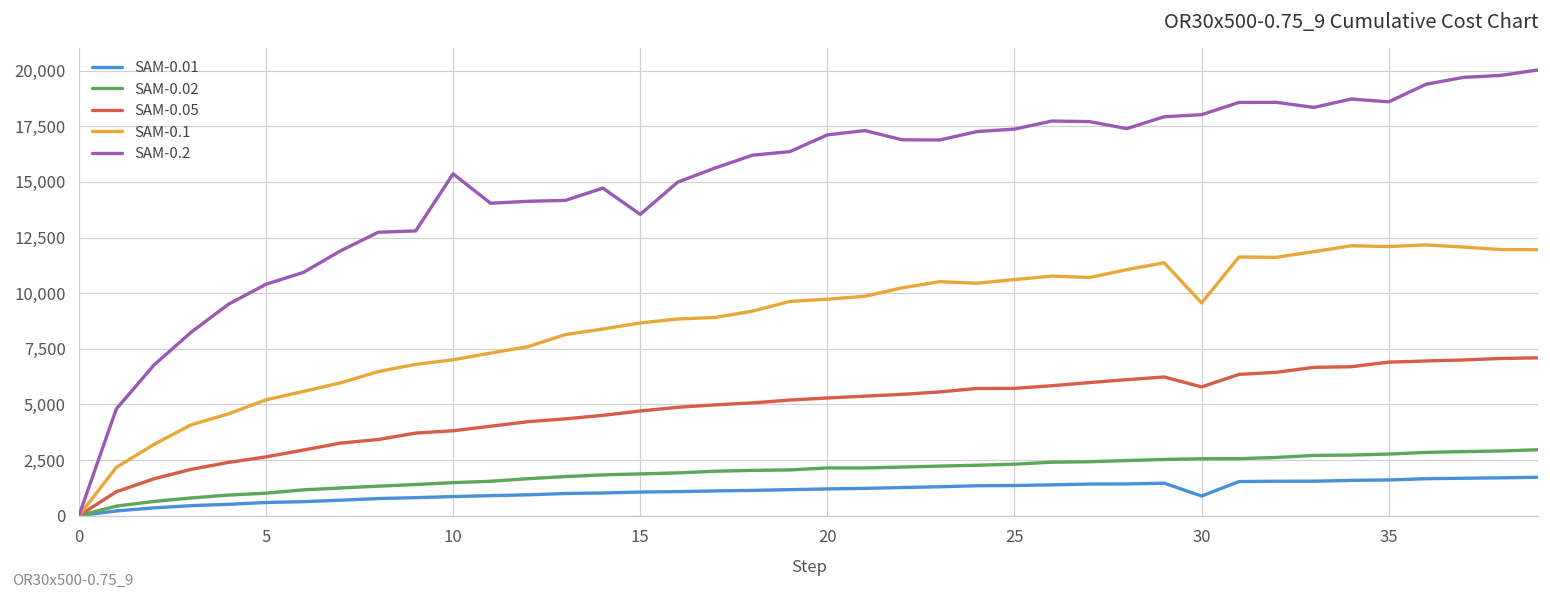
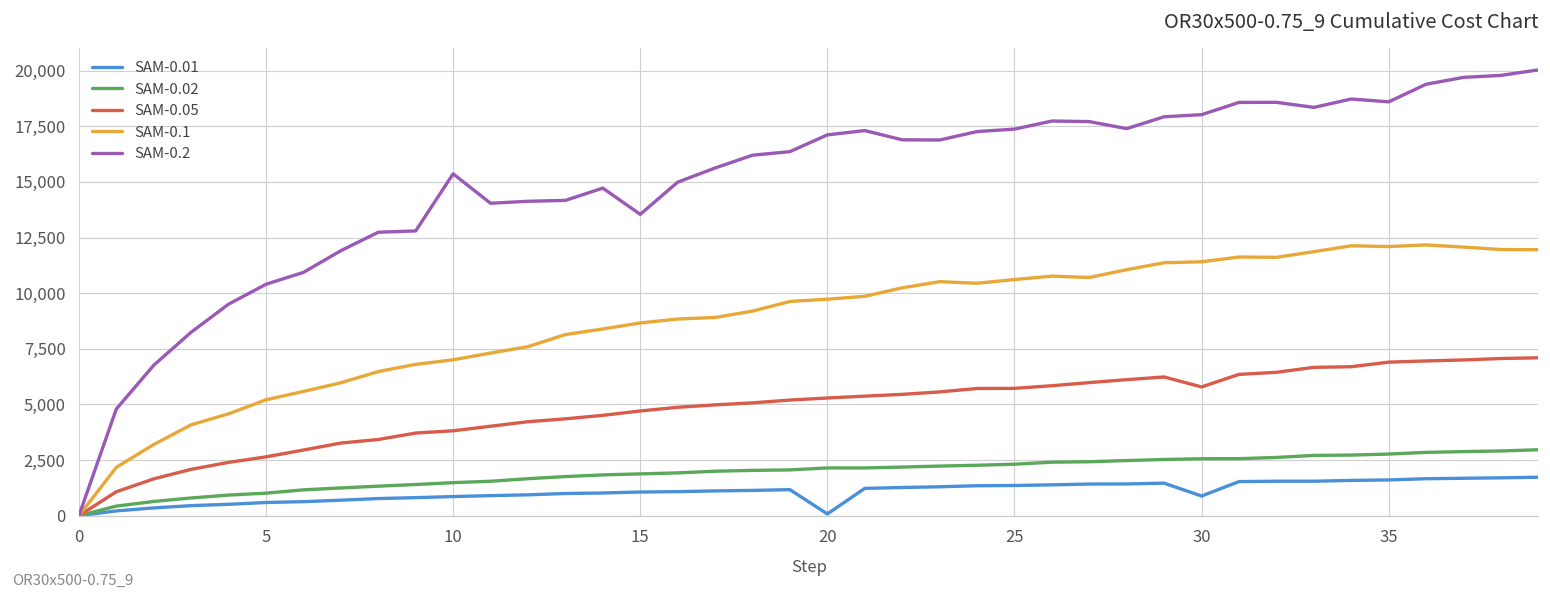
SAM-0.01, 20: 1,200 -> 100
SAM-0.1, 30: 9,600 -> 11,400
